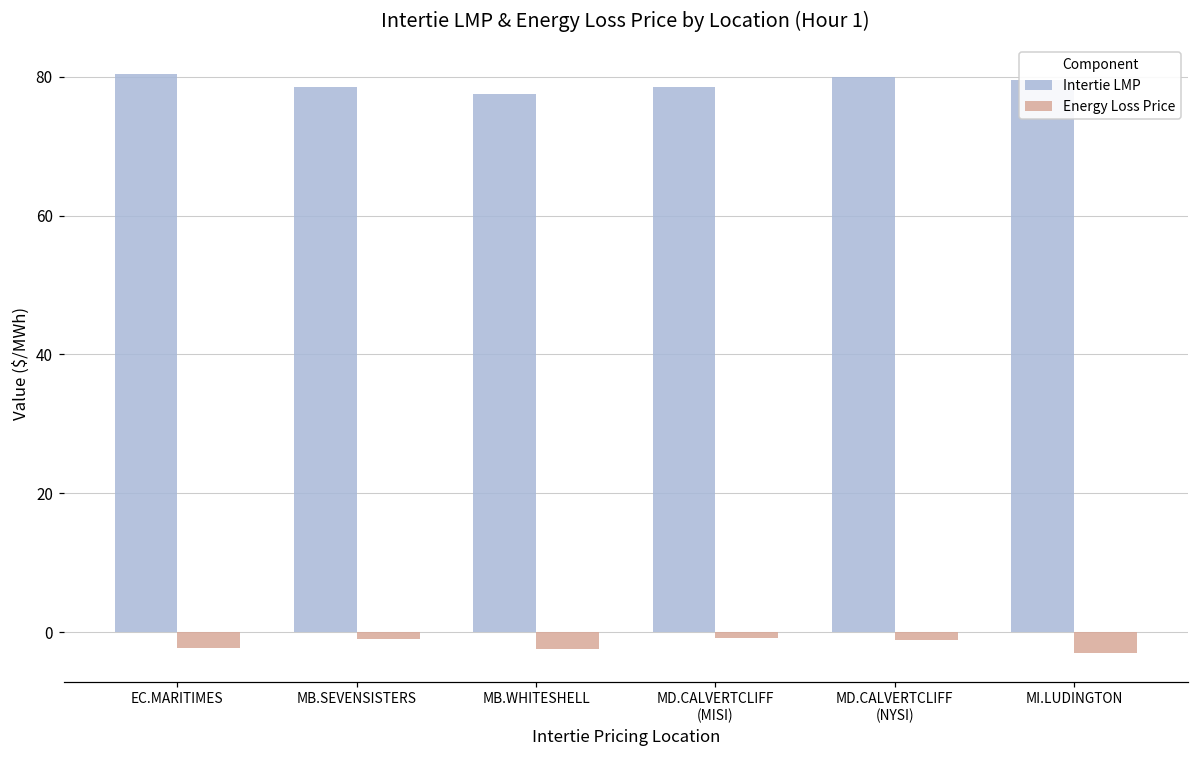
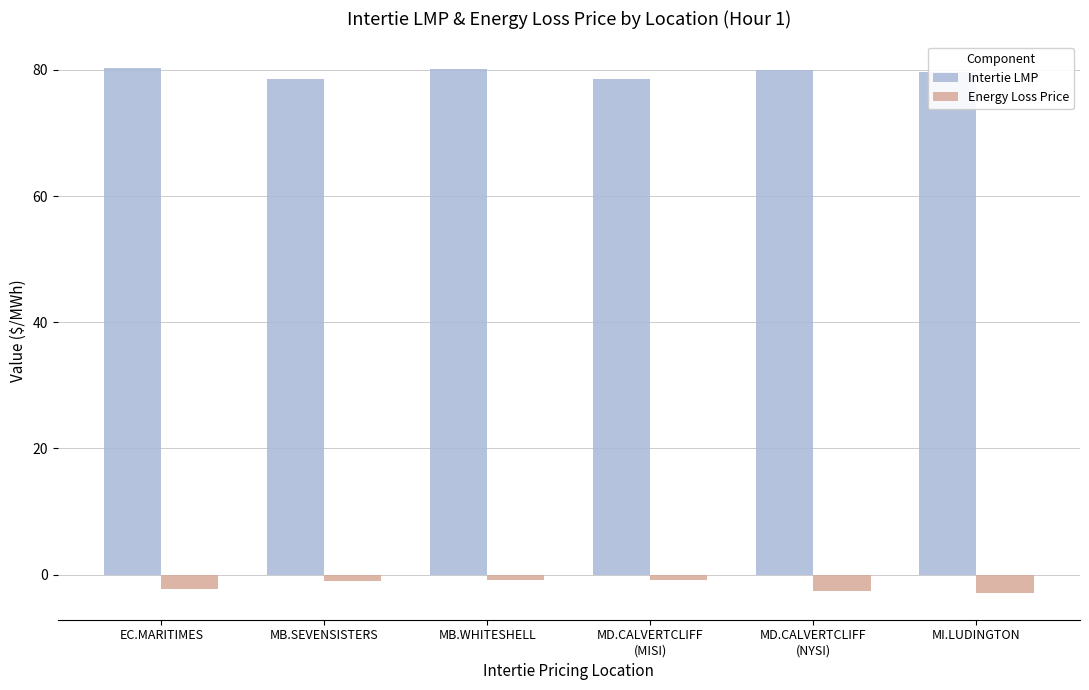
Intertie LMP, MB.WHITESHELL: 78 -> 80
Energy Loss Price, MB.WHITESHELL: -2 -> -1
Energy Loss Price, MD.CALVERTCLIFF (NYSI): -1 -> -3
